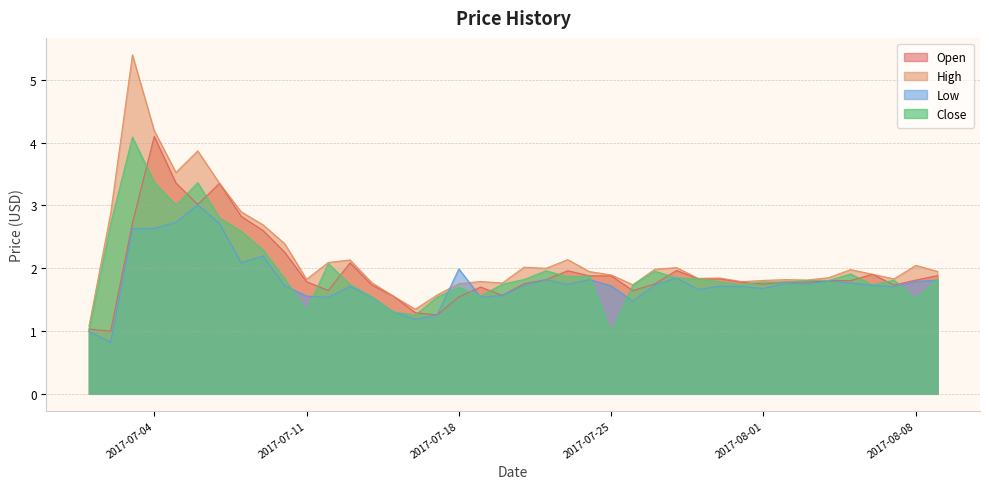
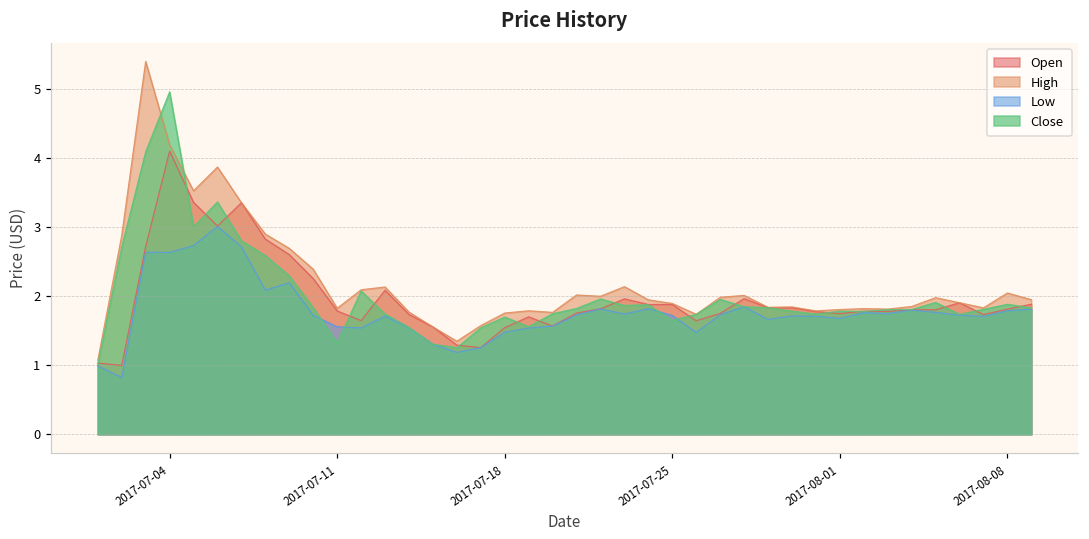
Close, 2017-07-04: 3.4 -> 5.0
Low, 2017-07-18: 2.0 -> 1.5
Close, 2017-07-25: 1.0 -> 1.6
Close, 2017-08-08: 1.5 -> 1.9
